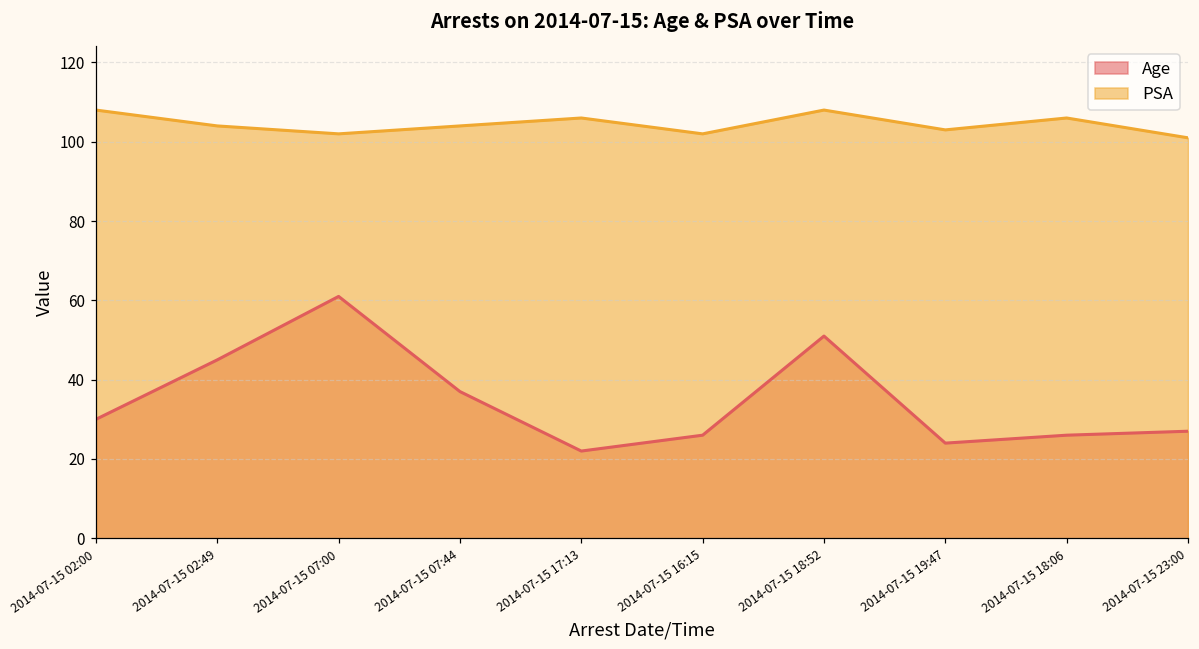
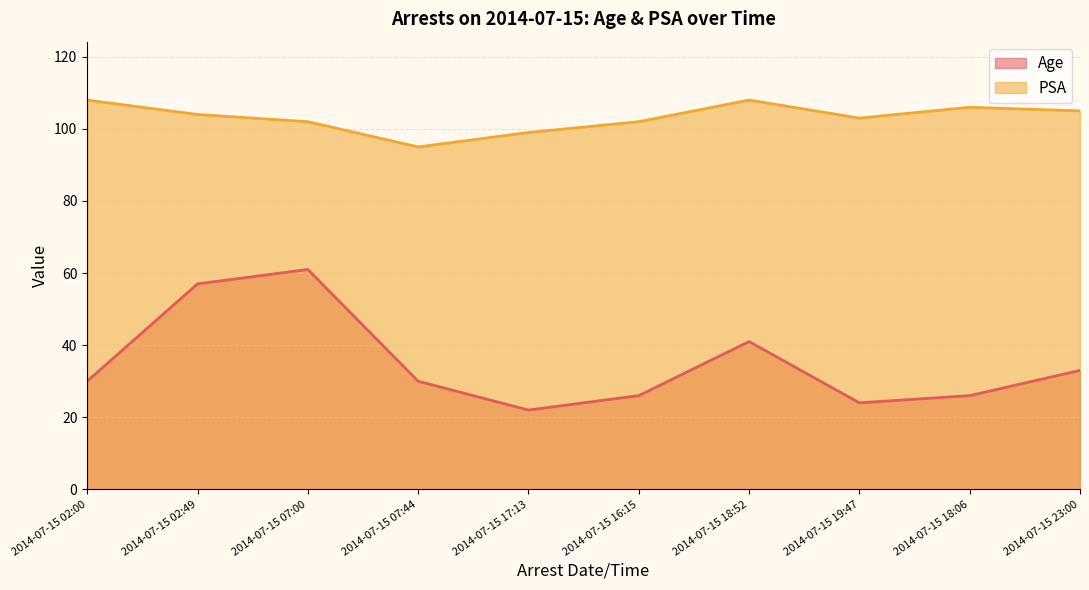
Age, 2014-07-15 02:49: 45 -> 57
Age, 2014-07-15 07:44: 37 -> 30
PSA, 2014-07-15 07:44: 104 -> 95
PSA, 2014-07-15 17:13: 106 -> 99
Age, 2014-07-15 18:52: 51 -> 41
Age, 2014-07-15 23:00: 27 -> 33
PSA, 2014-07-15 23:00: 101 -> 105
